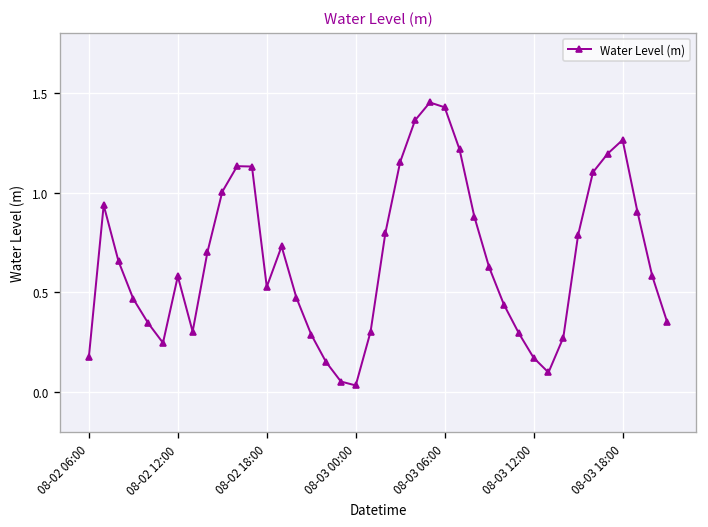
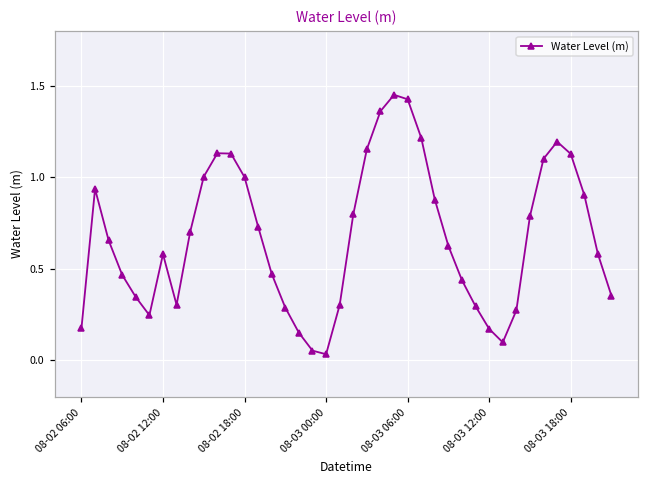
08-02 18:00: 0.53 -> 1.00
08-03 18:00: 1.26 -> 1.13
